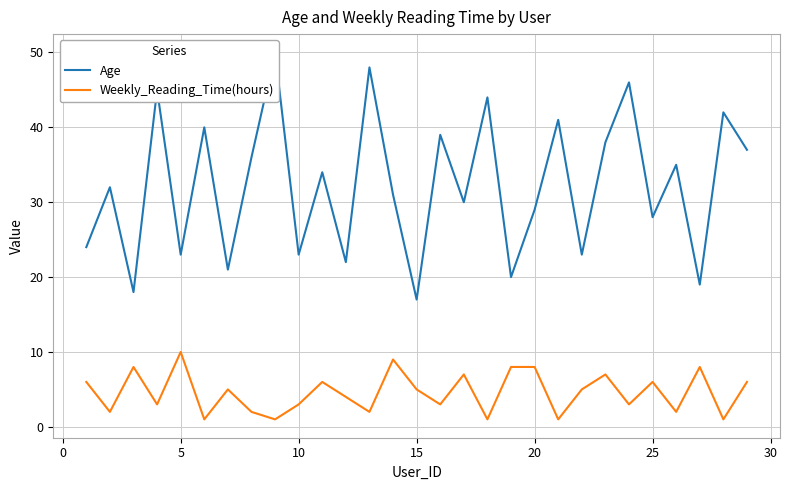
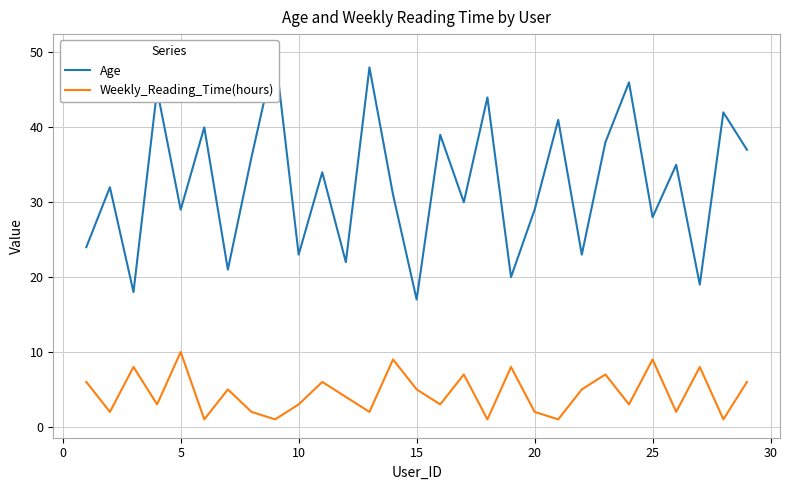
Age, 5: 23 -> 29
Weekly_Reading_Time(hours), 20: 8 -> 2
Weekly_Reading_Time(hours), 25: 6 -> 9
